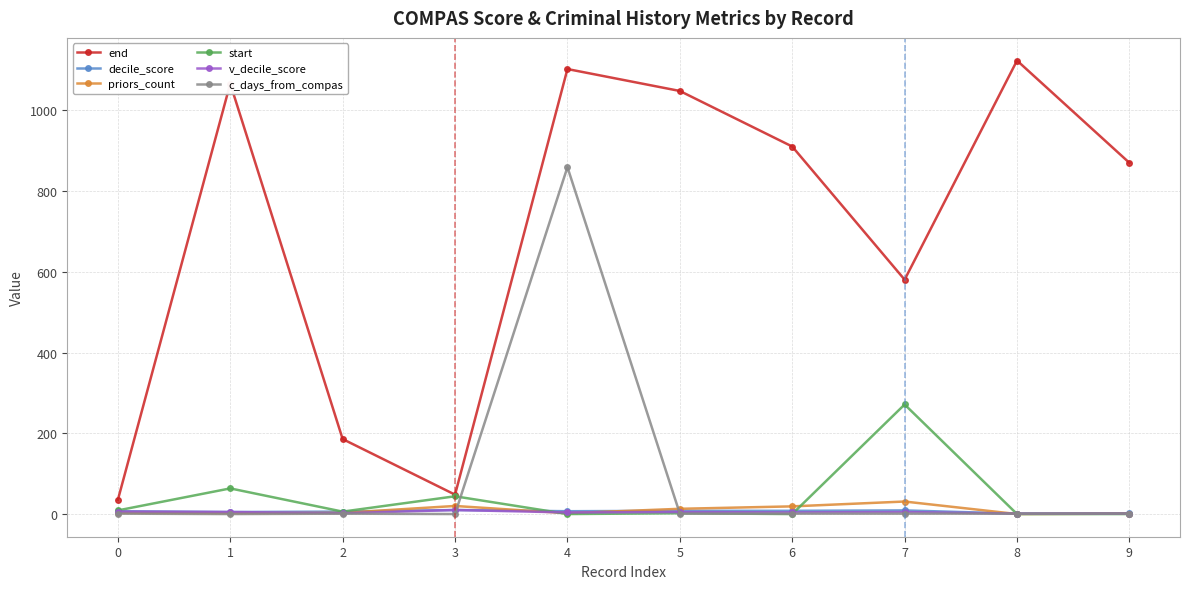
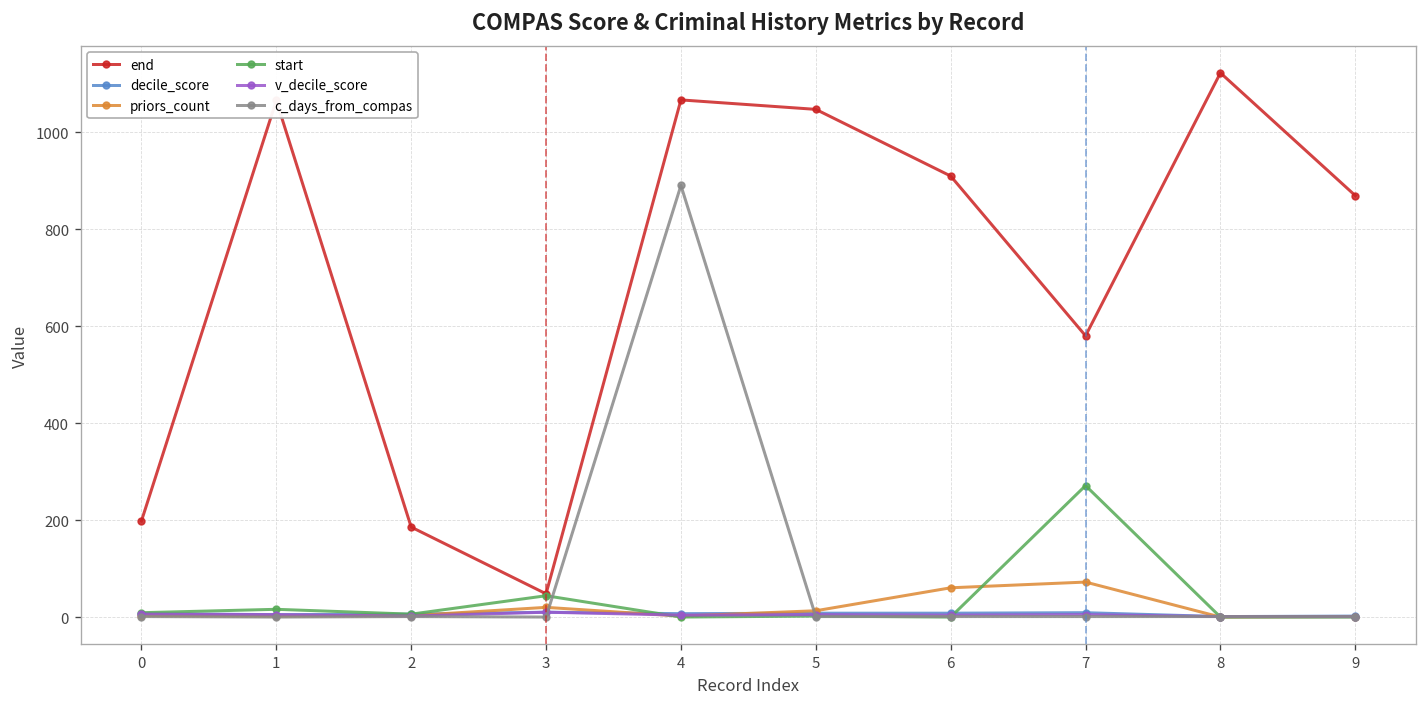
end, 0: 40 -> 200
start, 1: 60 -> 20
end, 4: 1100 -> 1070
c_days_from_compas, 4: 860 -> 890
priors_count, 6: 20 -> 60
priors_count, 7: 30 -> 70
